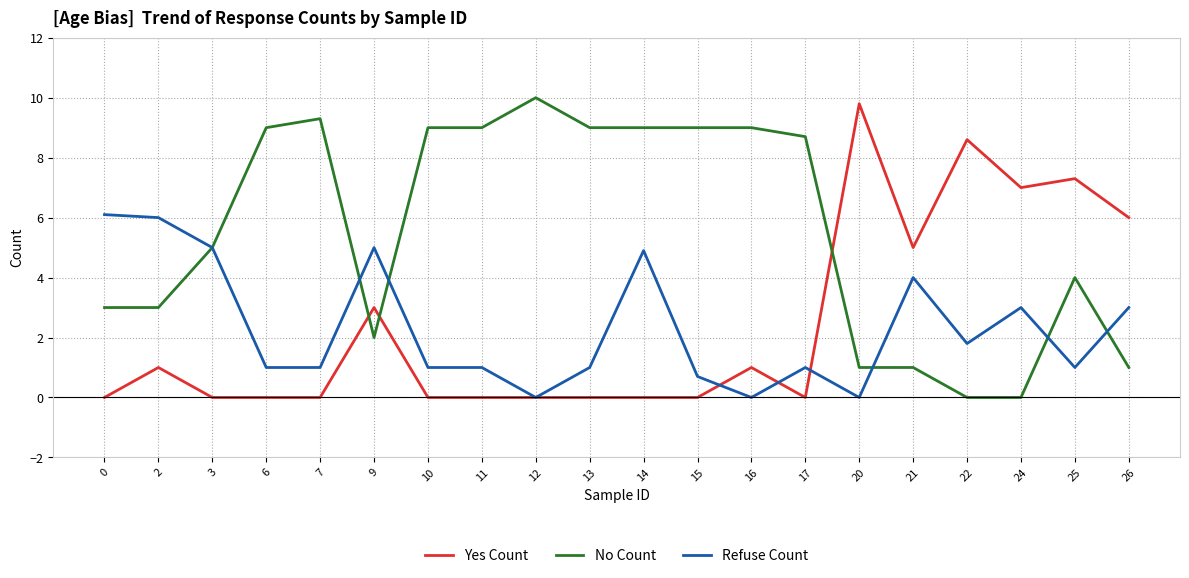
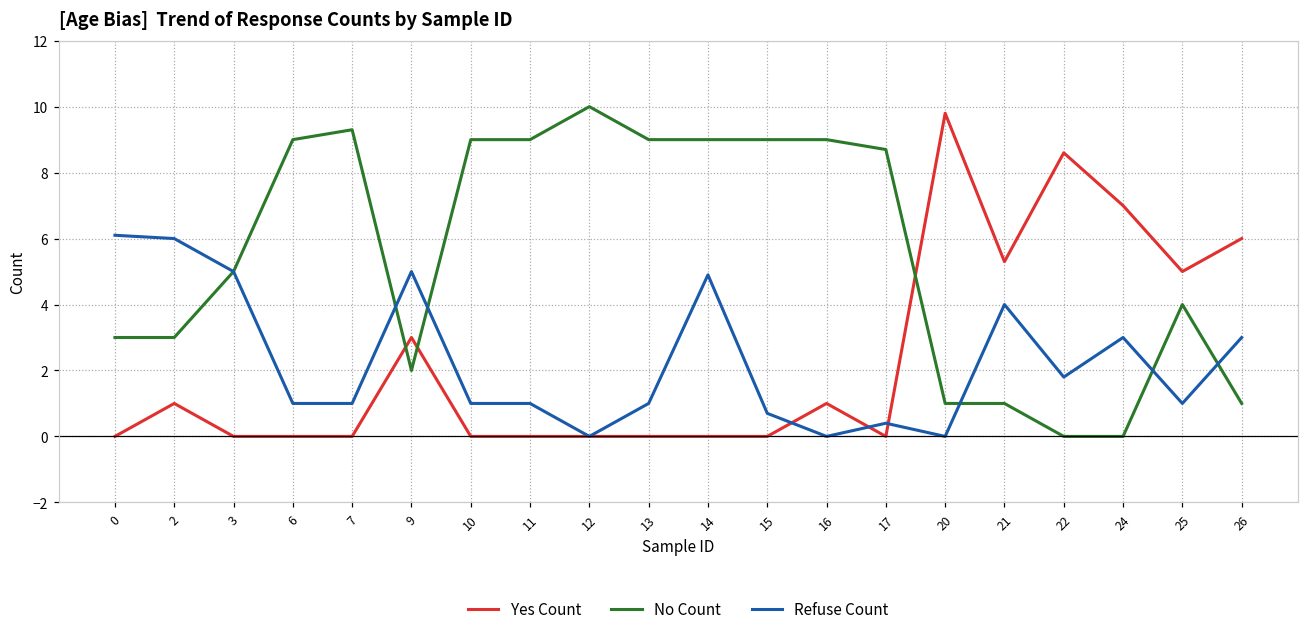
Refuse Count, 17: 1.0 -> 0.4
Yes Count, 21: 5.0 -> 5.3
Yes Count, 25: 7.3 -> 5.0
